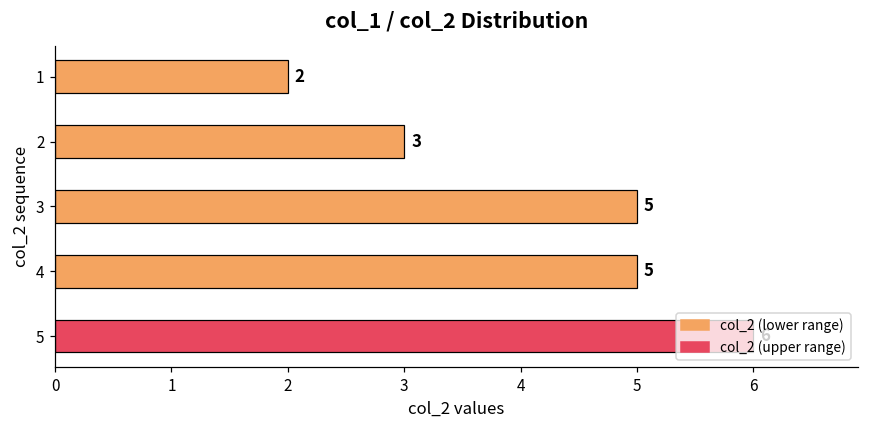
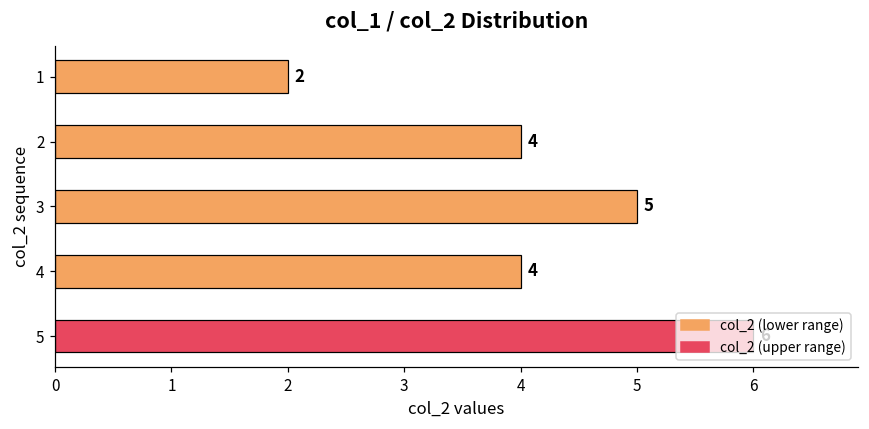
2: 3 -> 4
4: 5 -> 4
